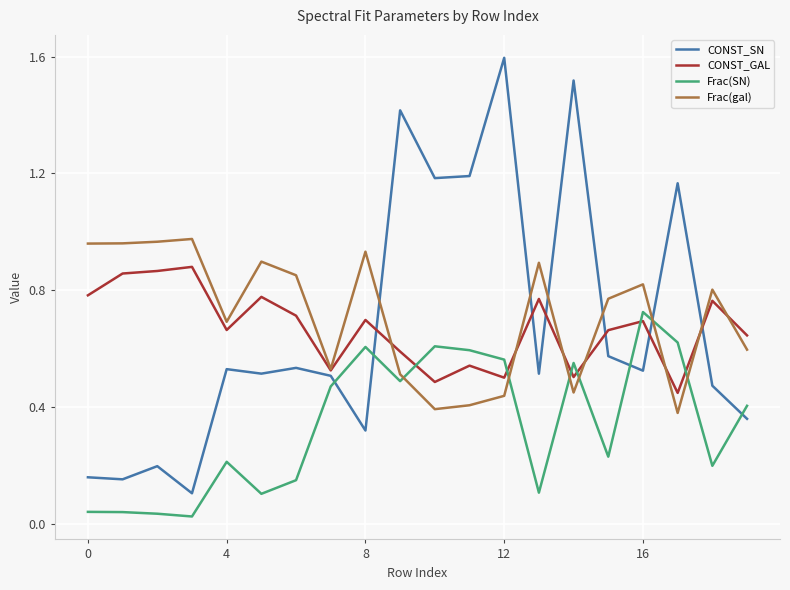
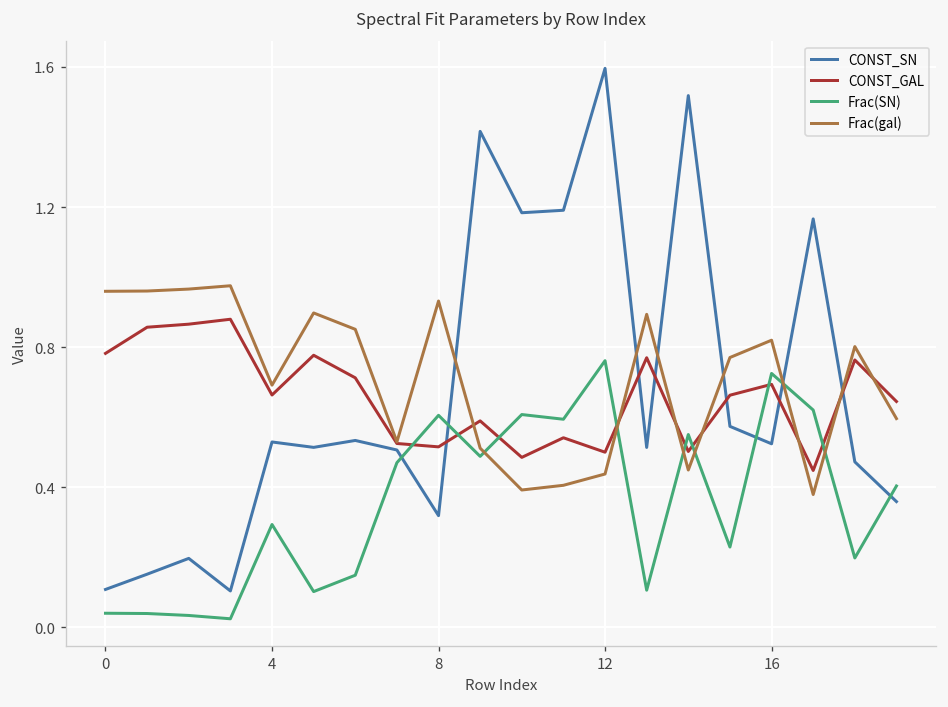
CONST_SN, 0: 0.16 -> 0.11
Frac(SN), 4: 0.21 -> 0.29
CONST_GAL, 8: 0.70 -> 0.52
Frac(SN), 12: 0.56 -> 0.76
